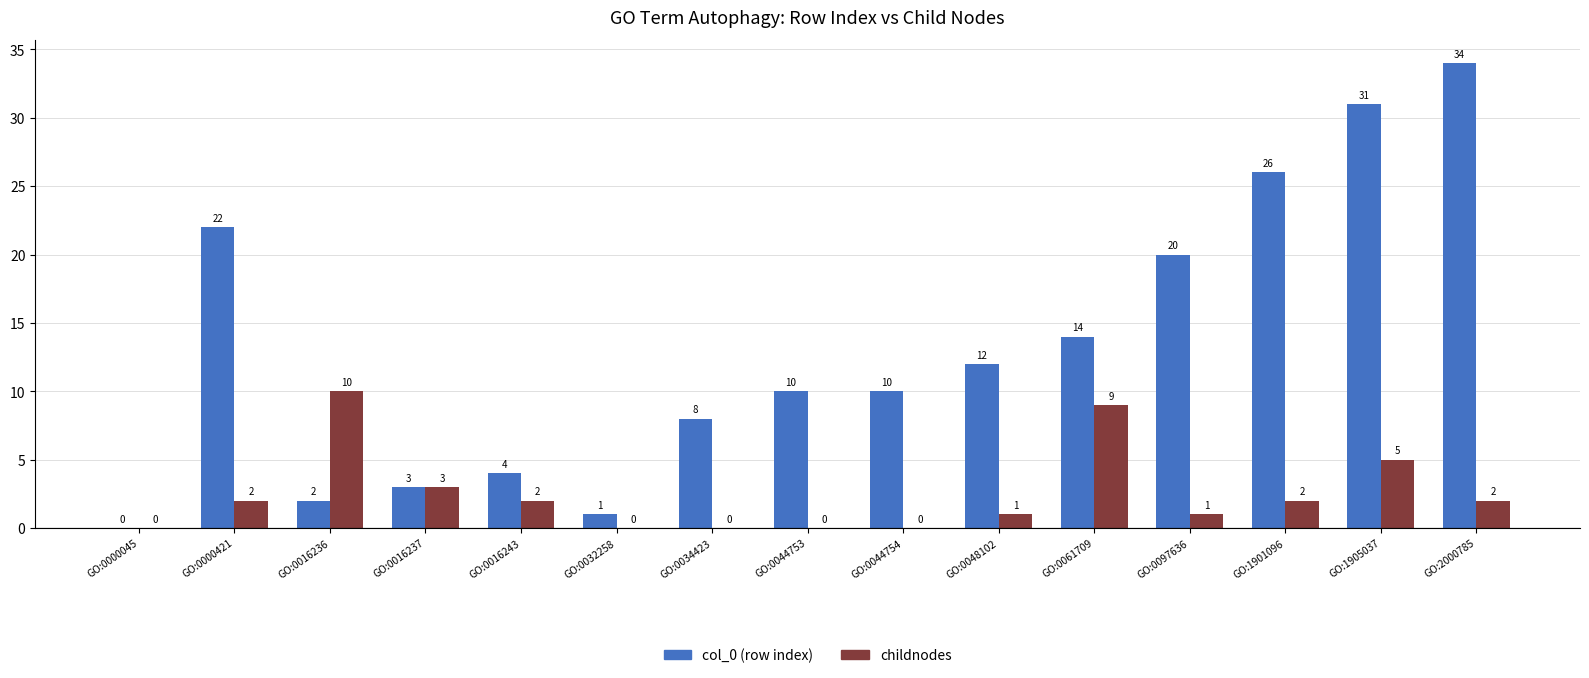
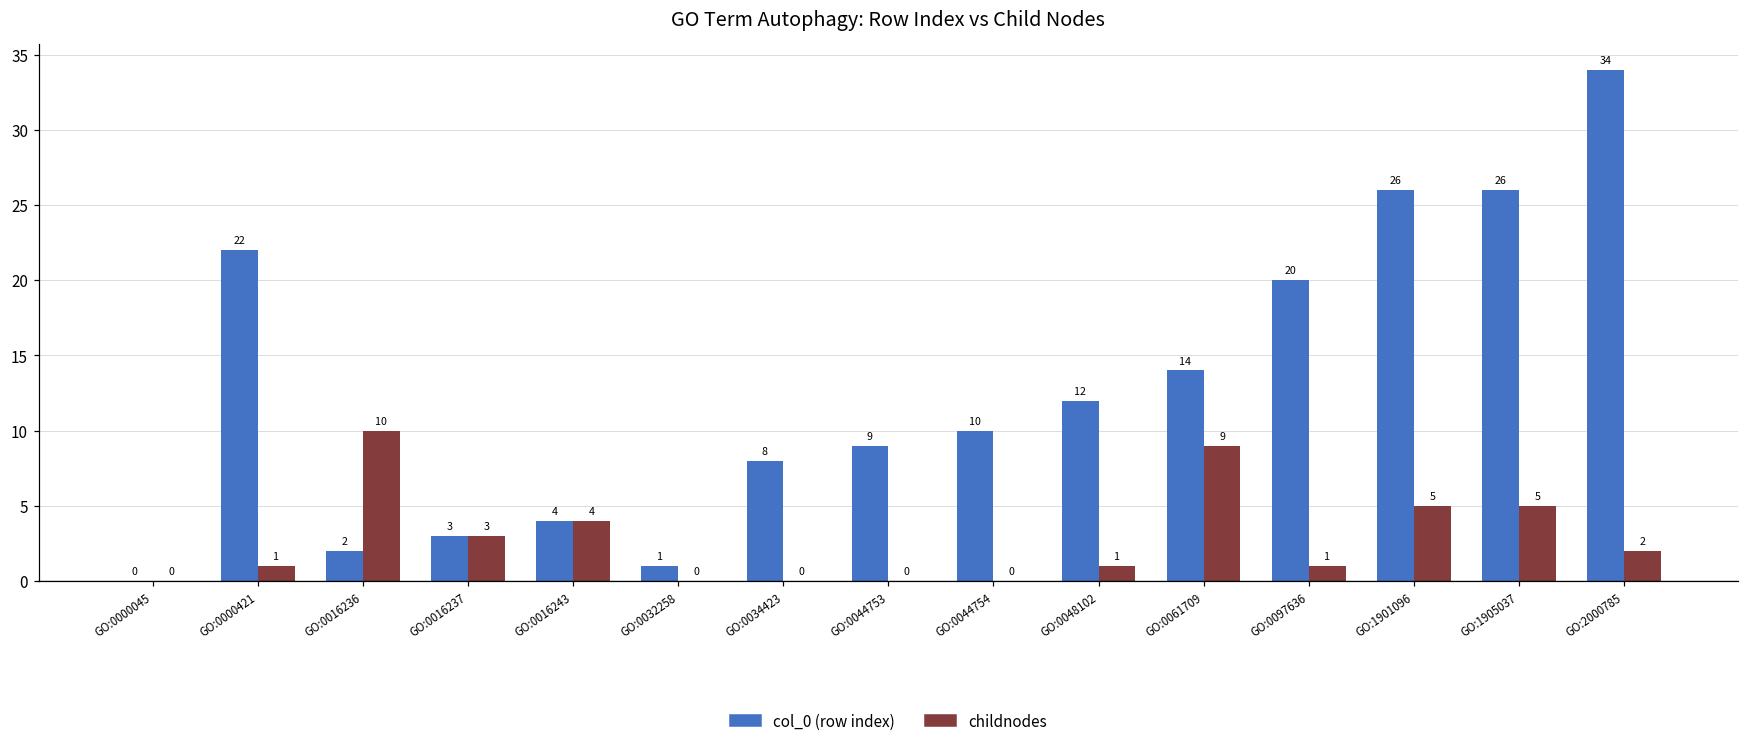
childnodes, GO:0000421: 2 -> 1
childnodes, GO:0016243: 2 -> 4
col_0 (row index), GO:0044753: 10 -> 9
childnodes, GO:1901096: 2 -> 5
col_0 (row index), GO:1905037: 31 -> 26
